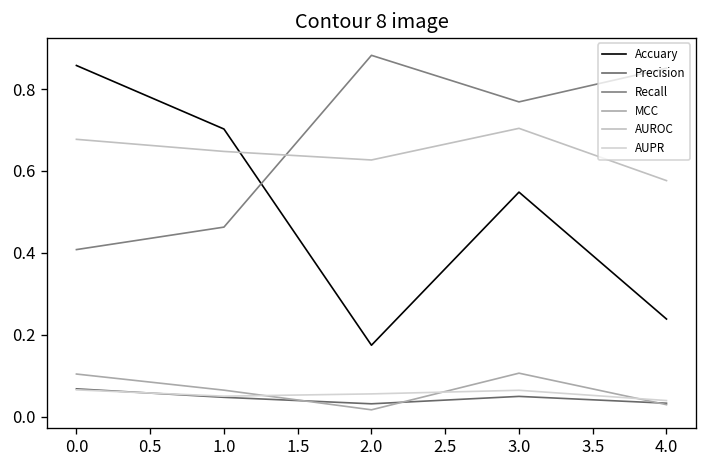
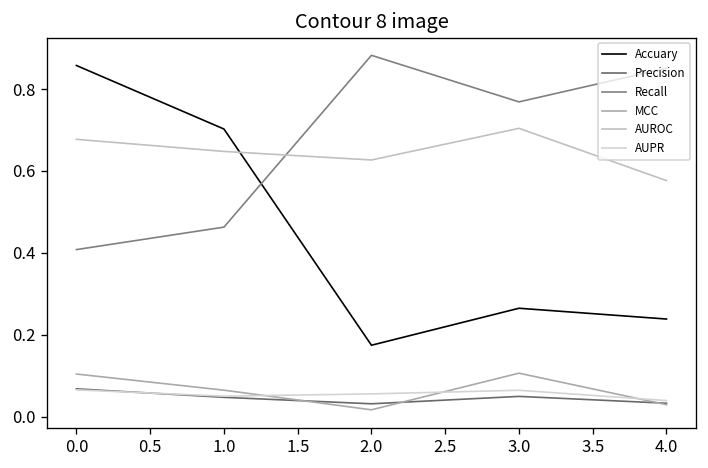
Accuary, 3.0: 0.55 -> 0.26
